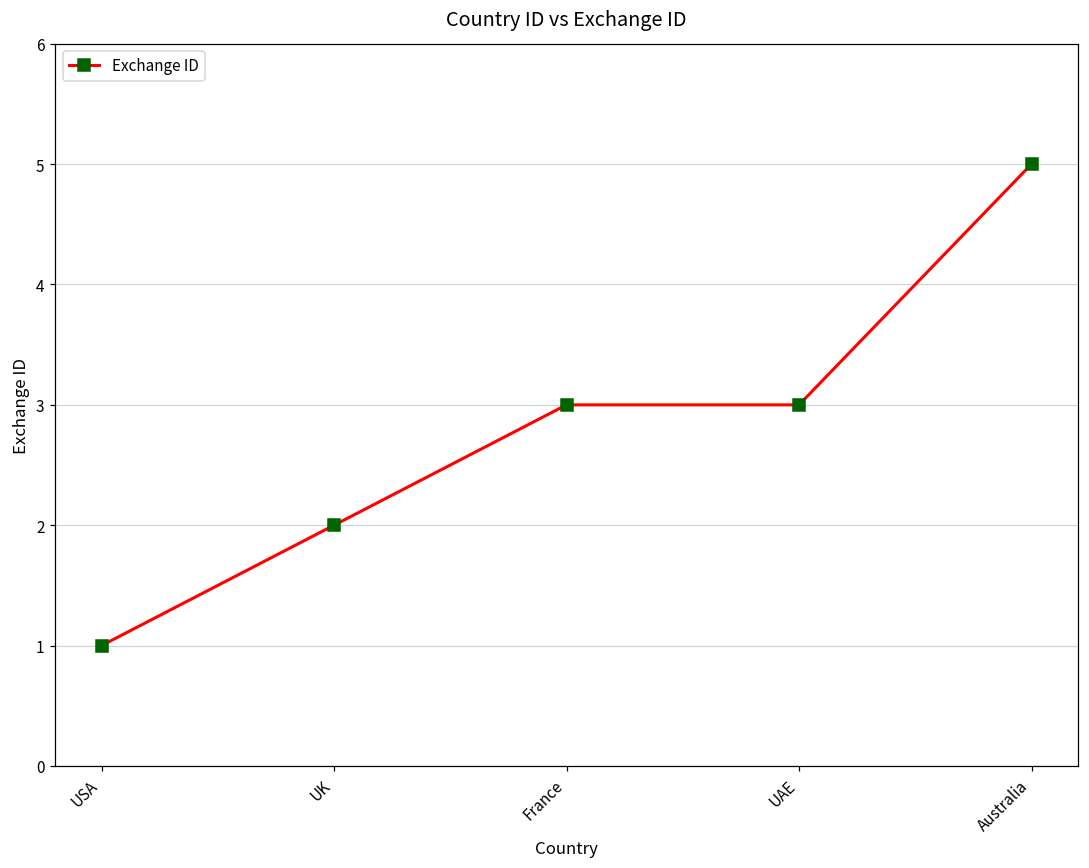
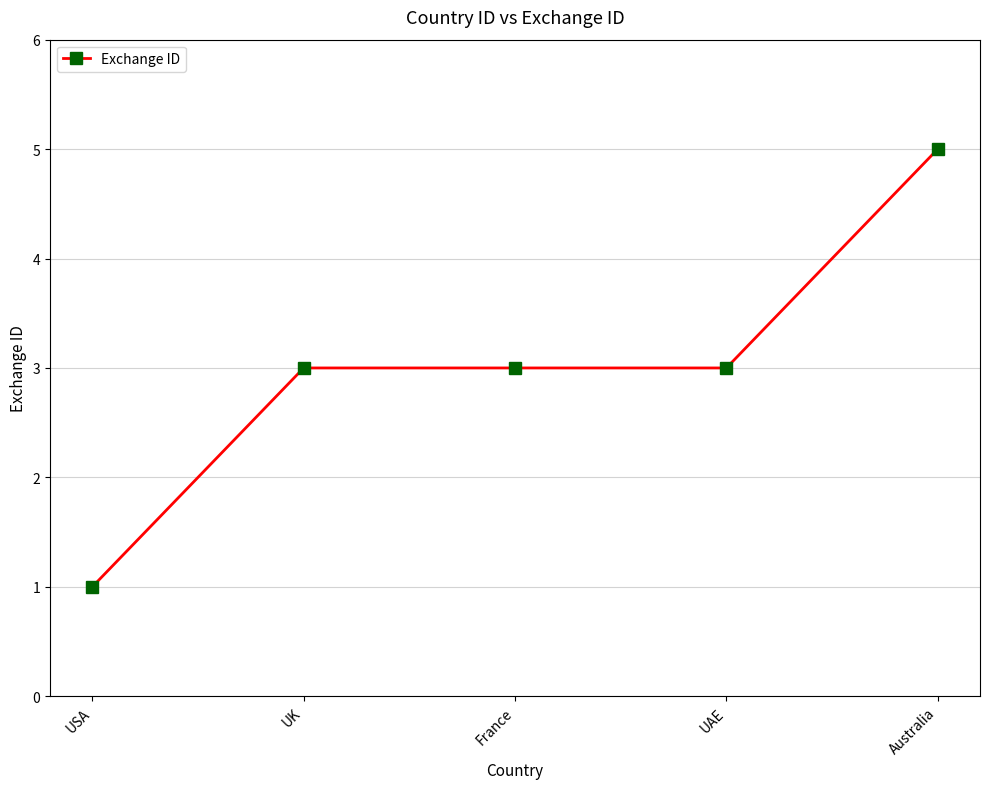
UK: 2 -> 3
